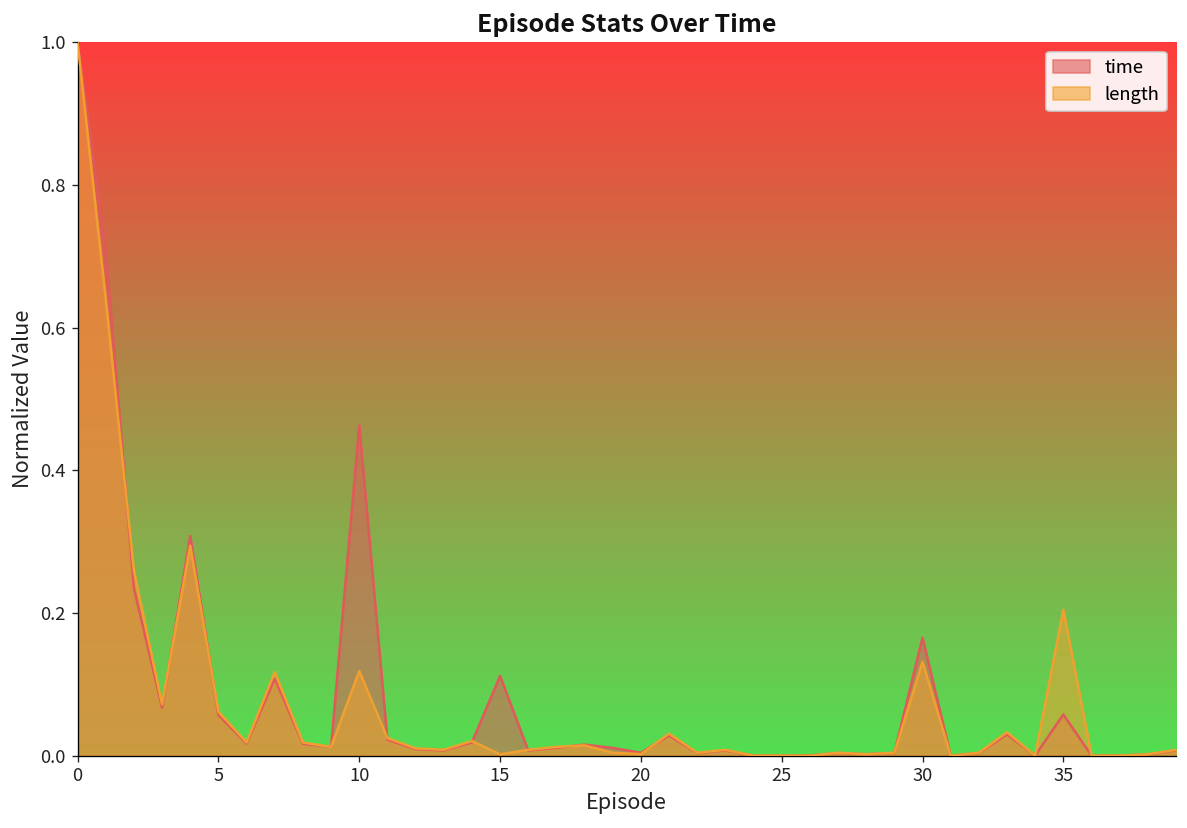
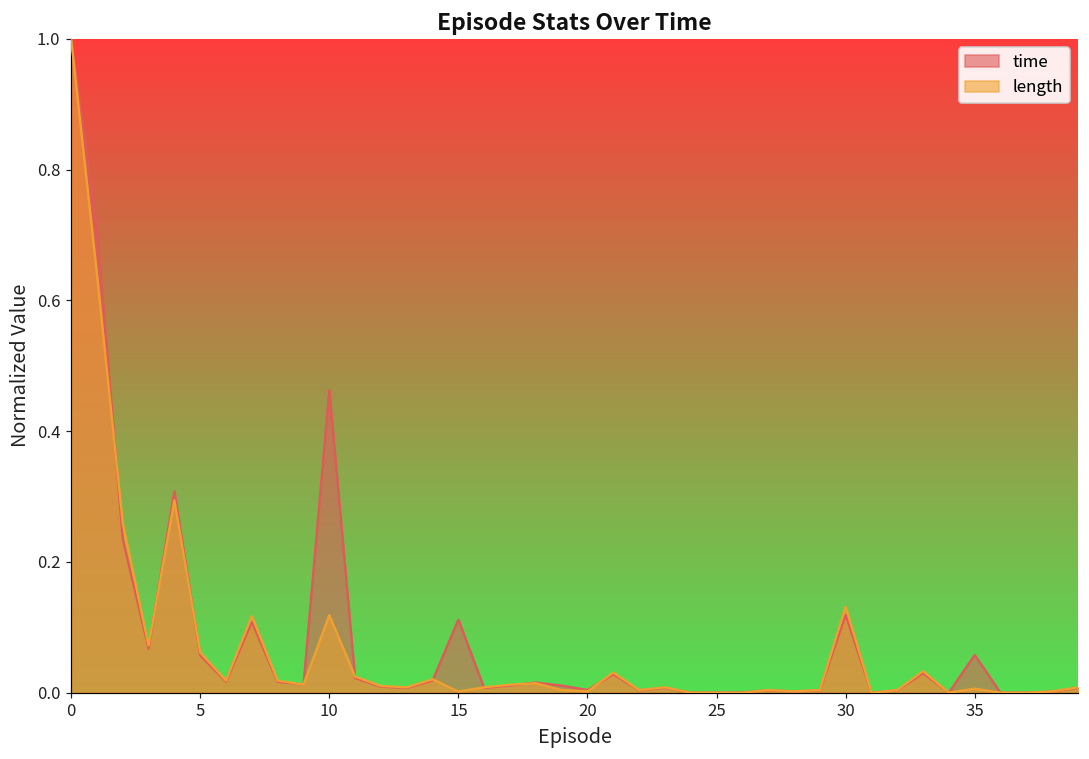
time, 30: 0.17 -> 0.12
length, 35: 0.20 -> 0.01
